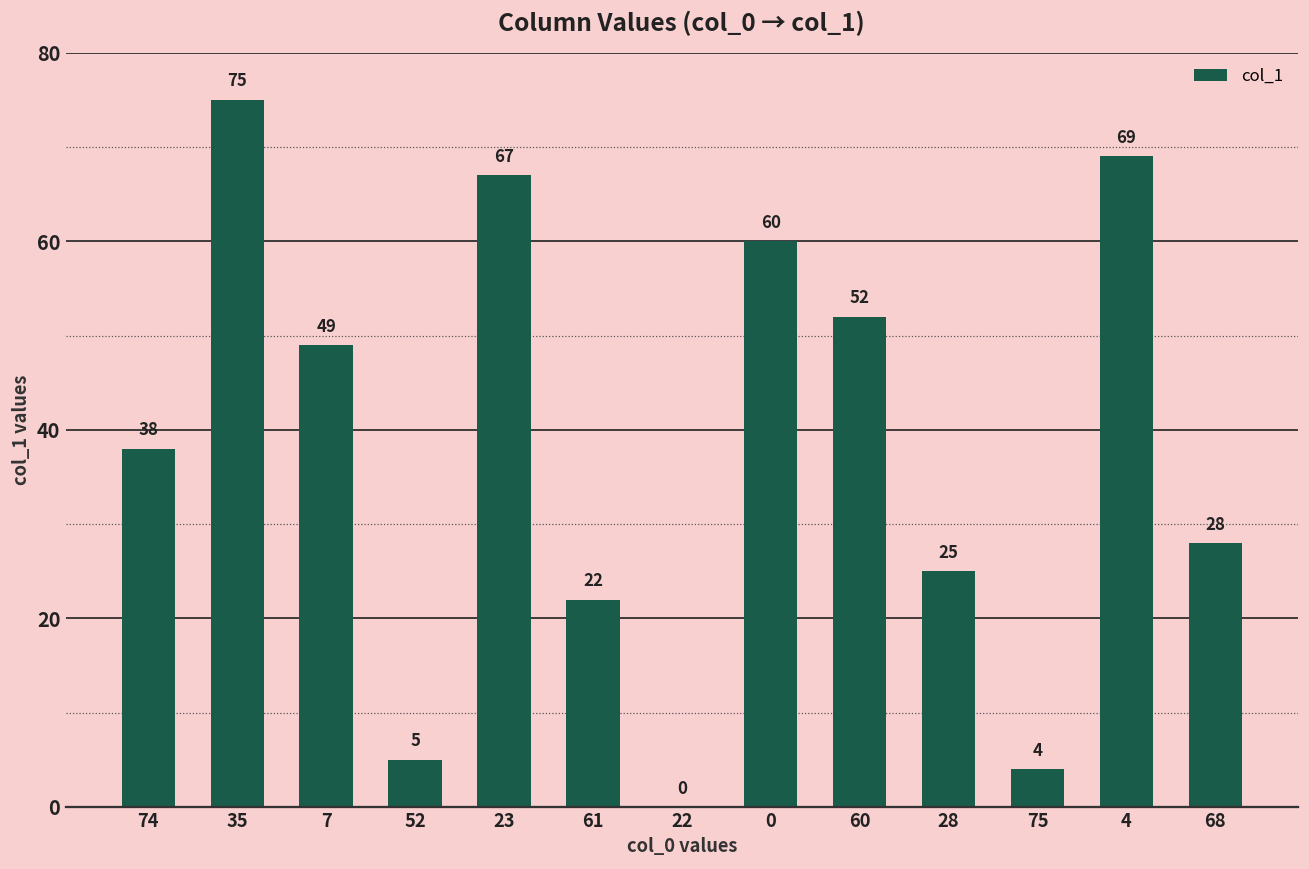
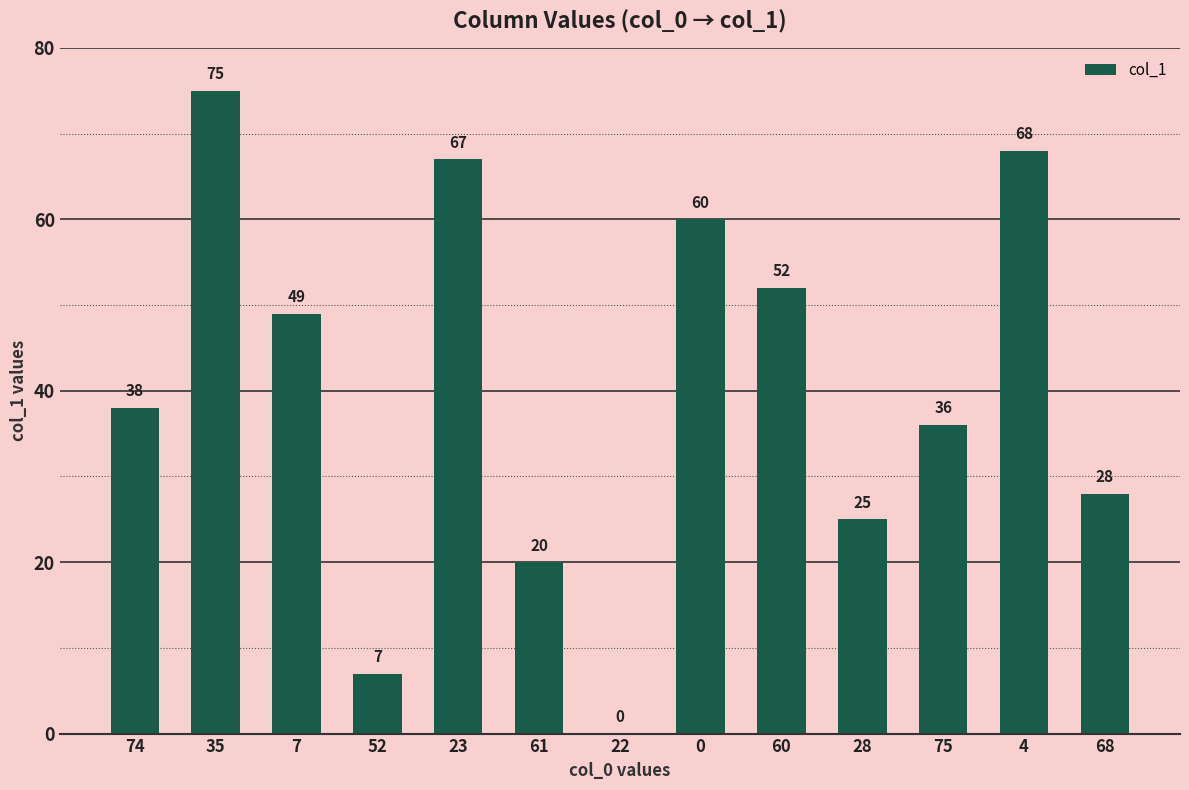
52: 5 -> 7
61: 22 -> 20
75: 4 -> 36
4: 69 -> 68
